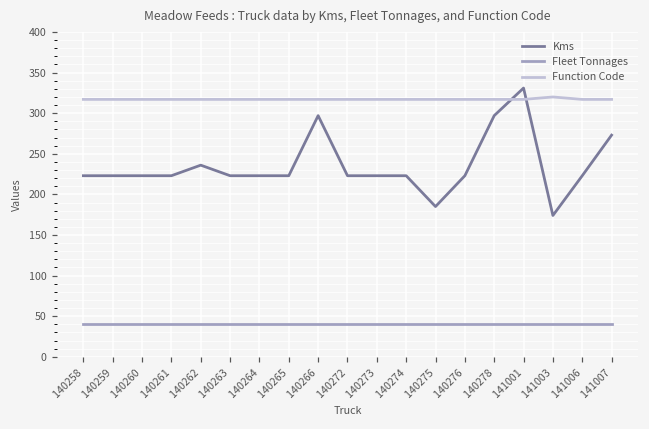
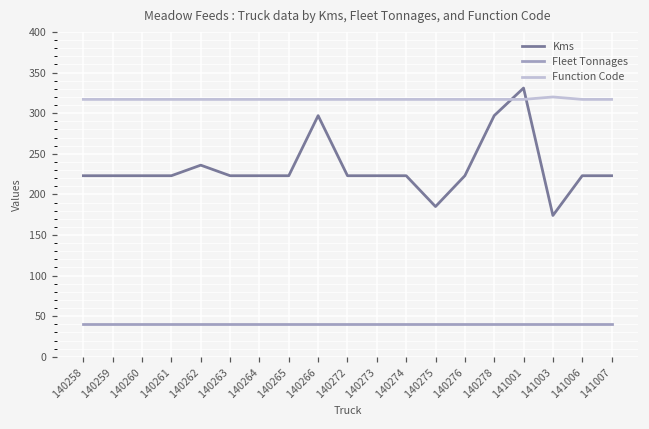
Kms, 141007: 270 -> 220
